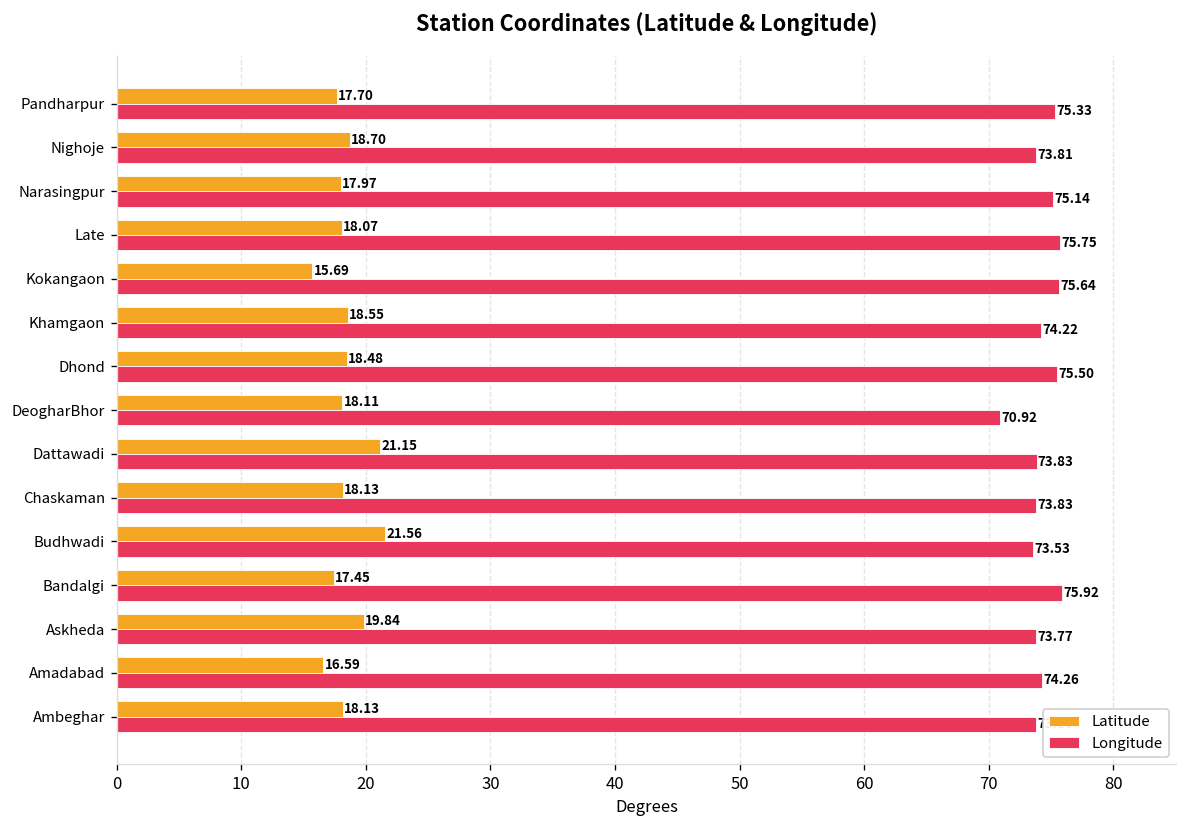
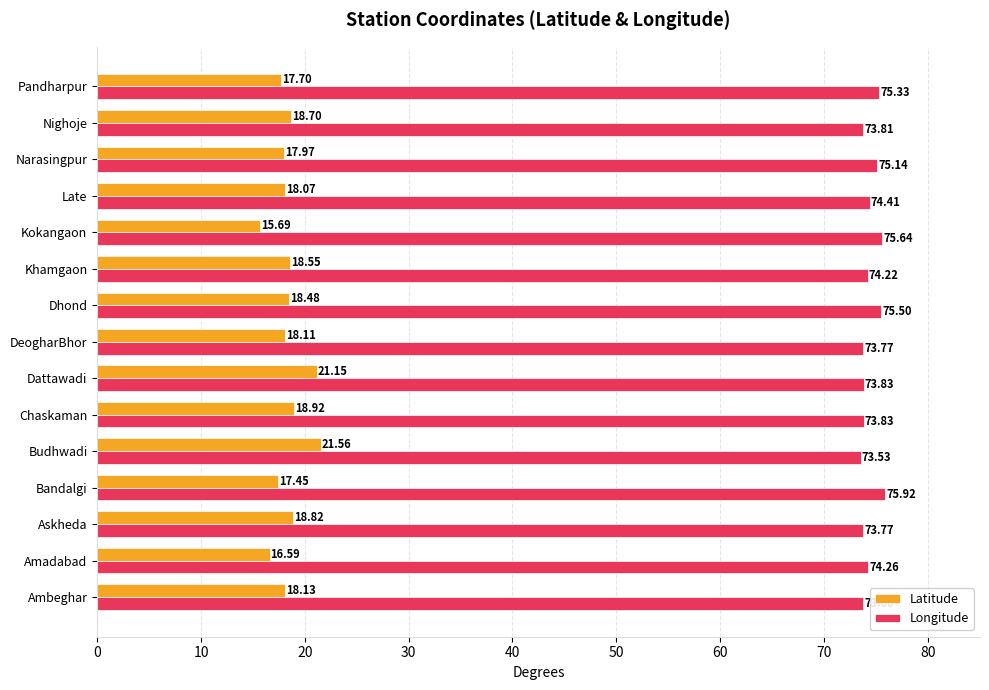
Longitude, Late: 75.75 -> 74.41
Longitude, DeogharBhor: 70.92 -> 73.77
Latitude, Chaskaman: 18.13 -> 18.92
Latitude, Askheda: 19.84 -> 18.82
